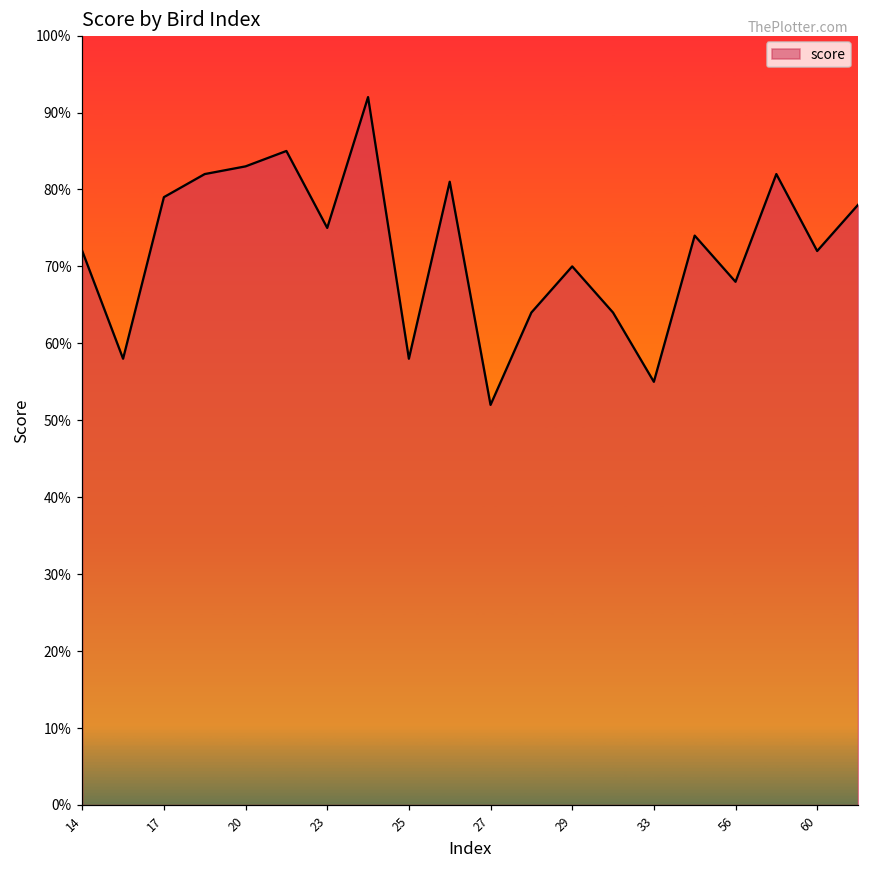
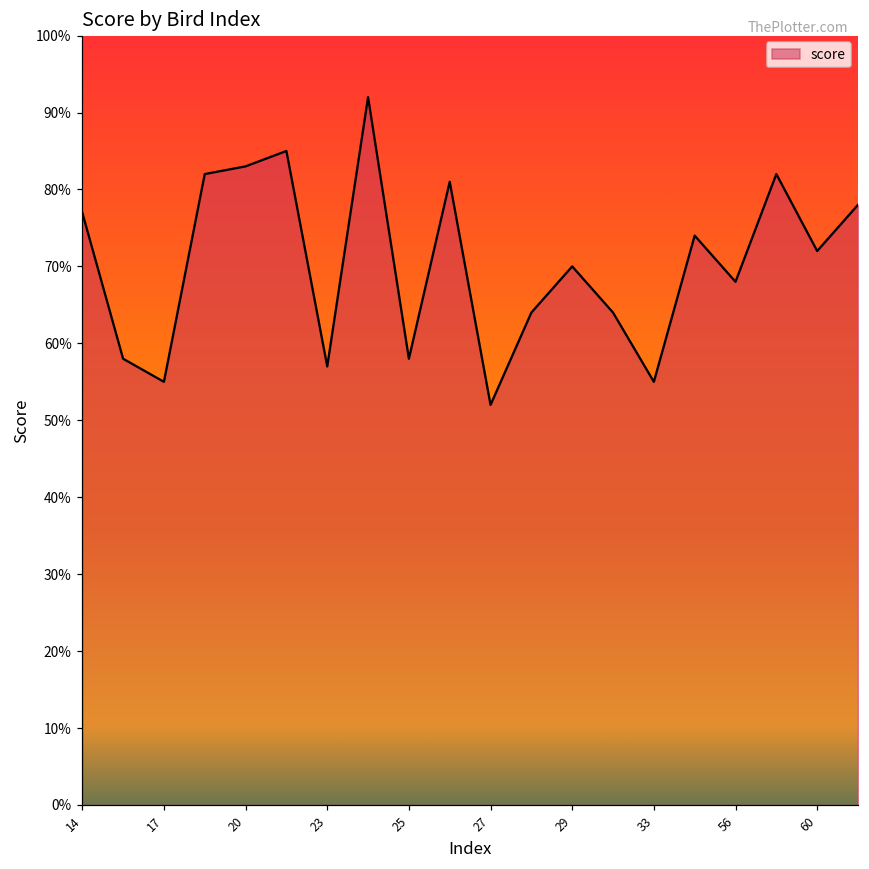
14: 72% -> 77%
17: 79% -> 55%
23: 75% -> 57%
